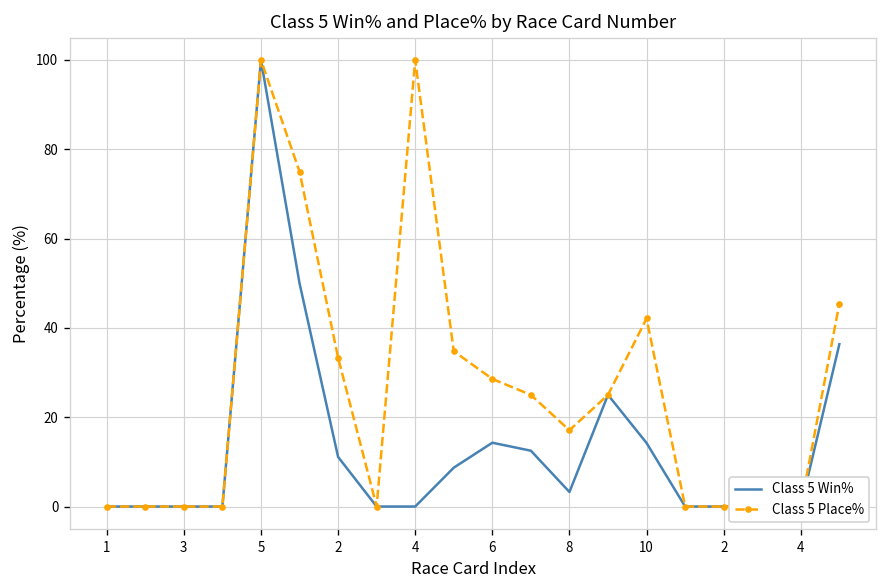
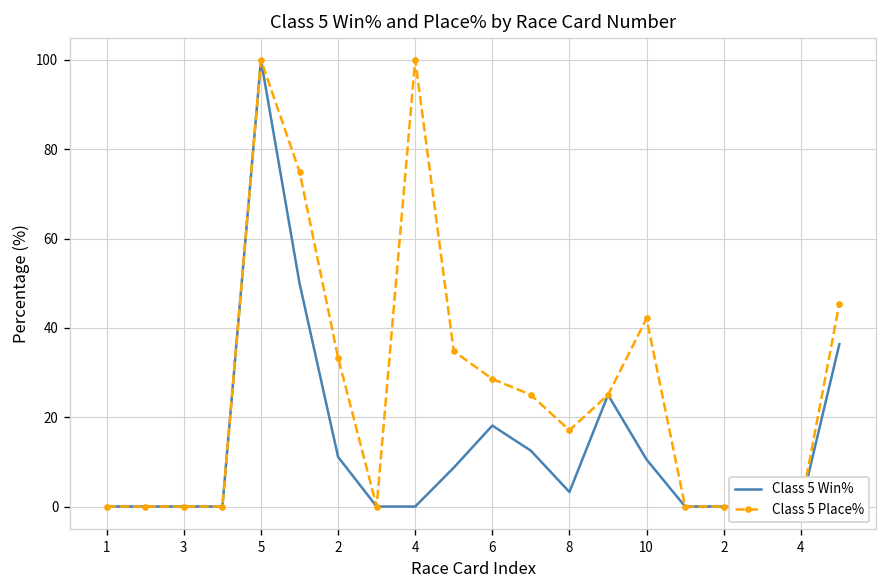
Class 5 Win%, 6: 14 -> 18
Class 5 Win%, 10: 14 -> 11
